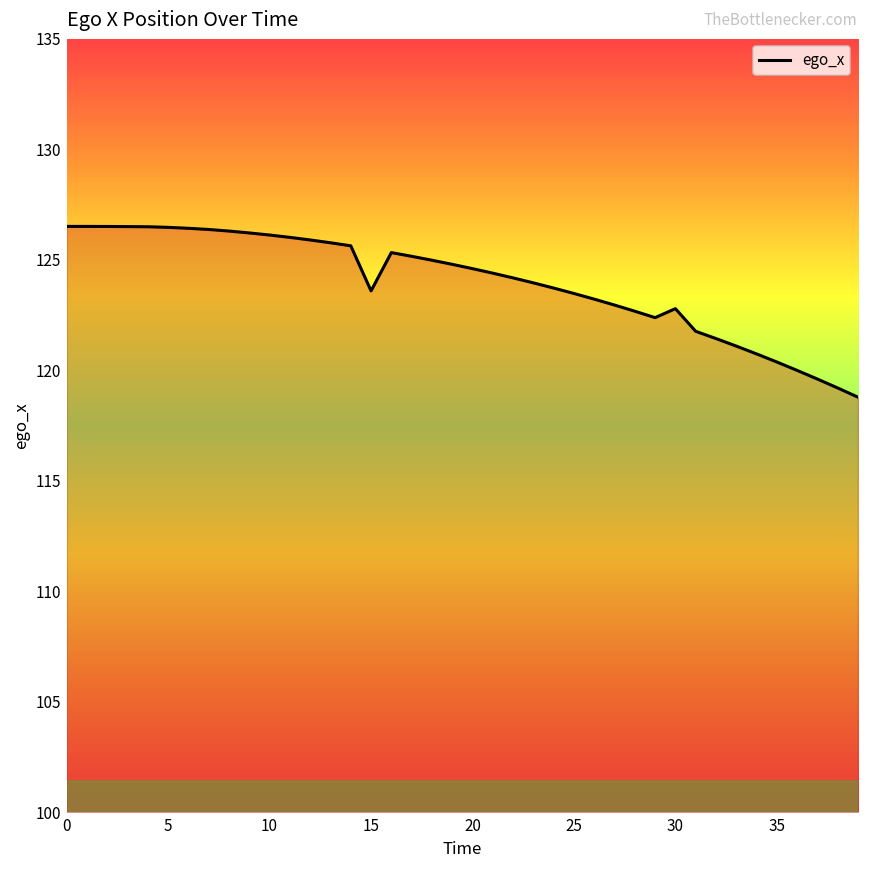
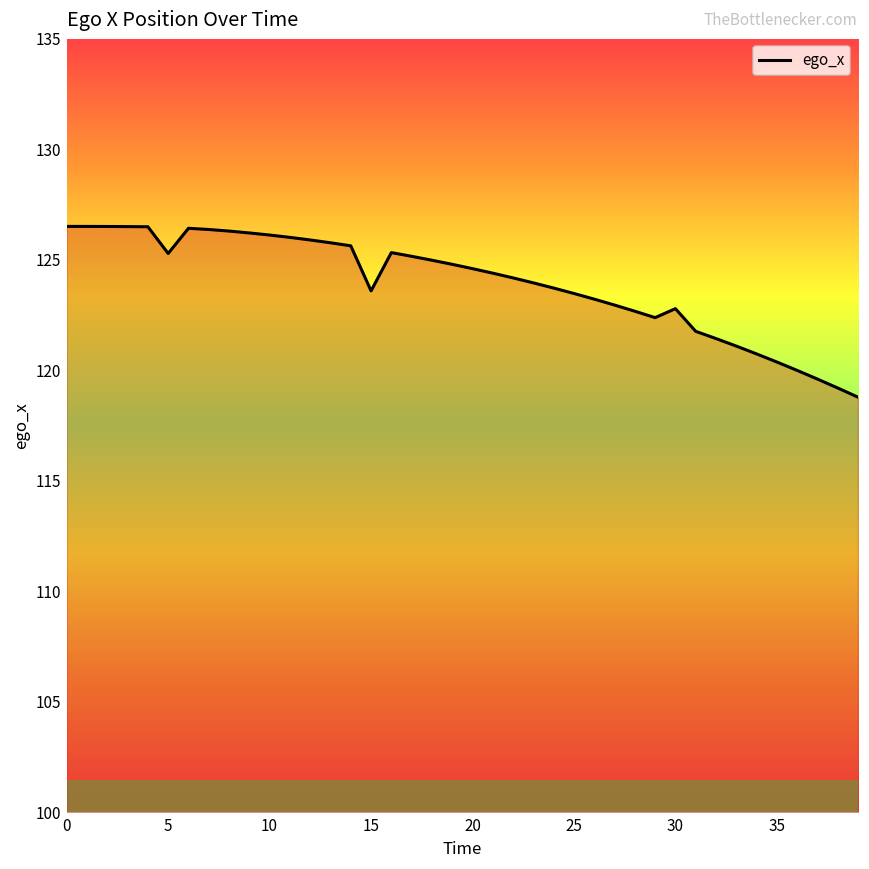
5: 126.5 -> 125.3
